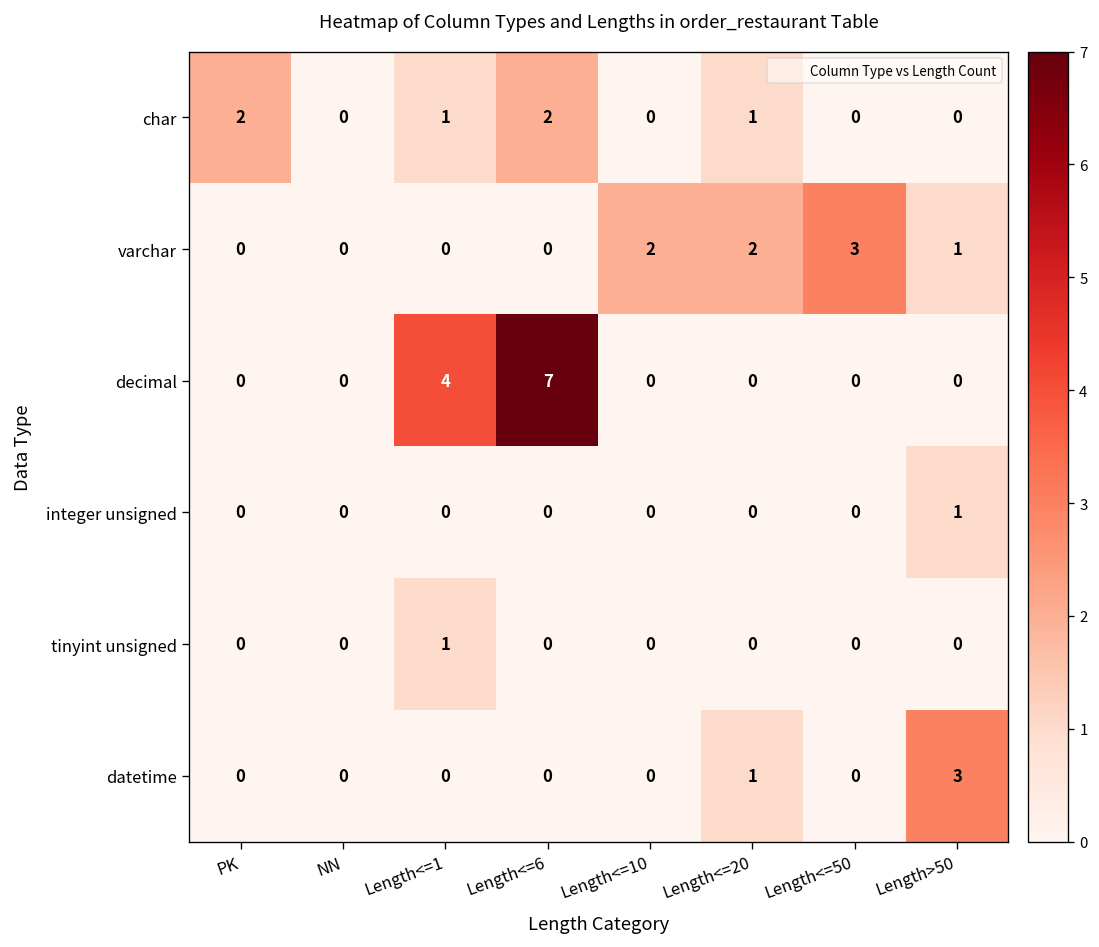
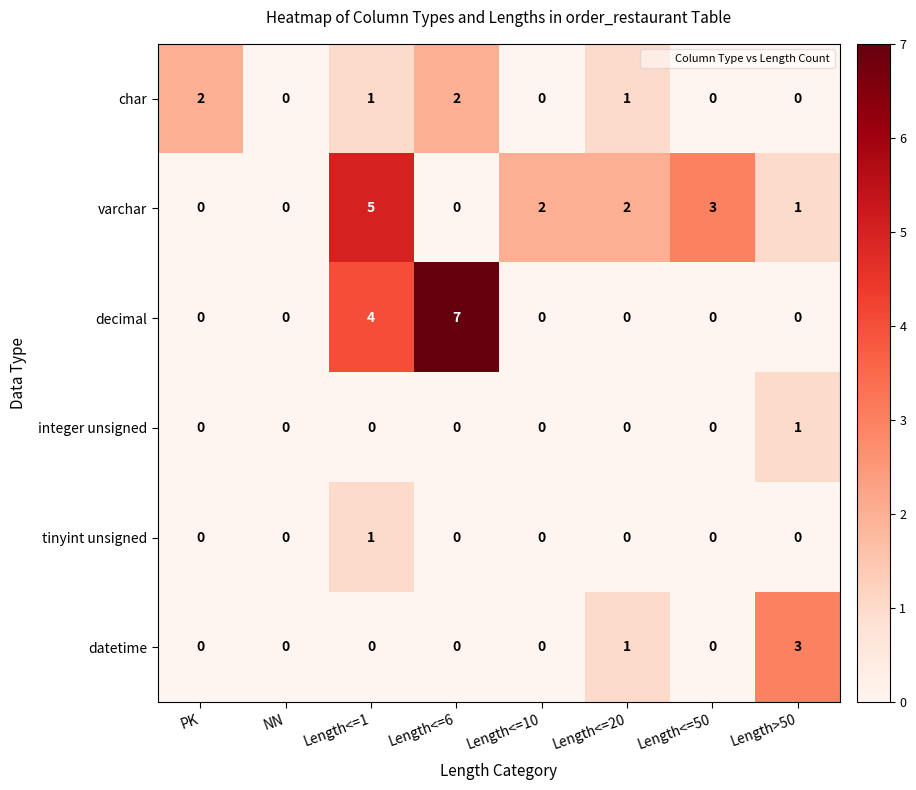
varchar, Length<=1: 0 -> 5
